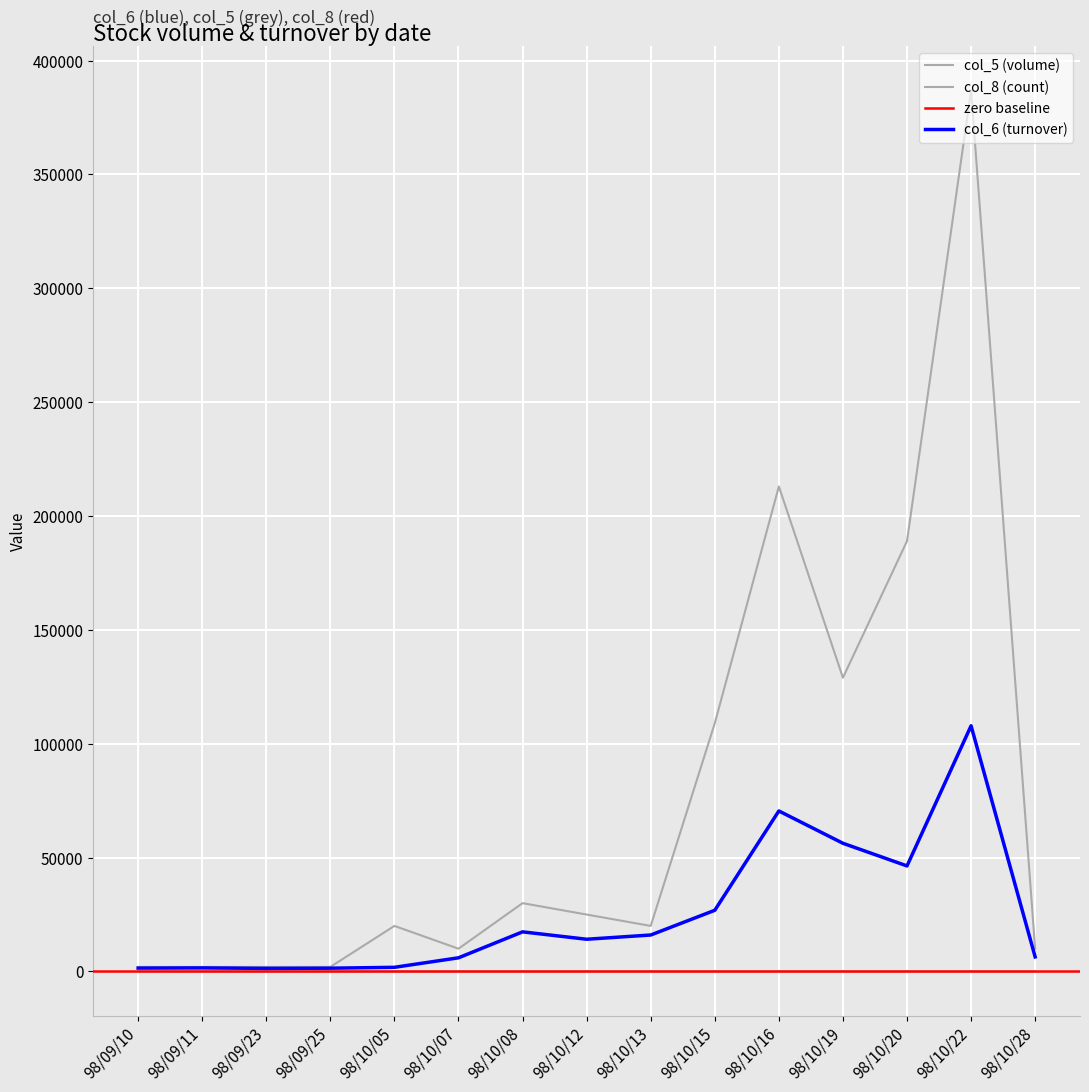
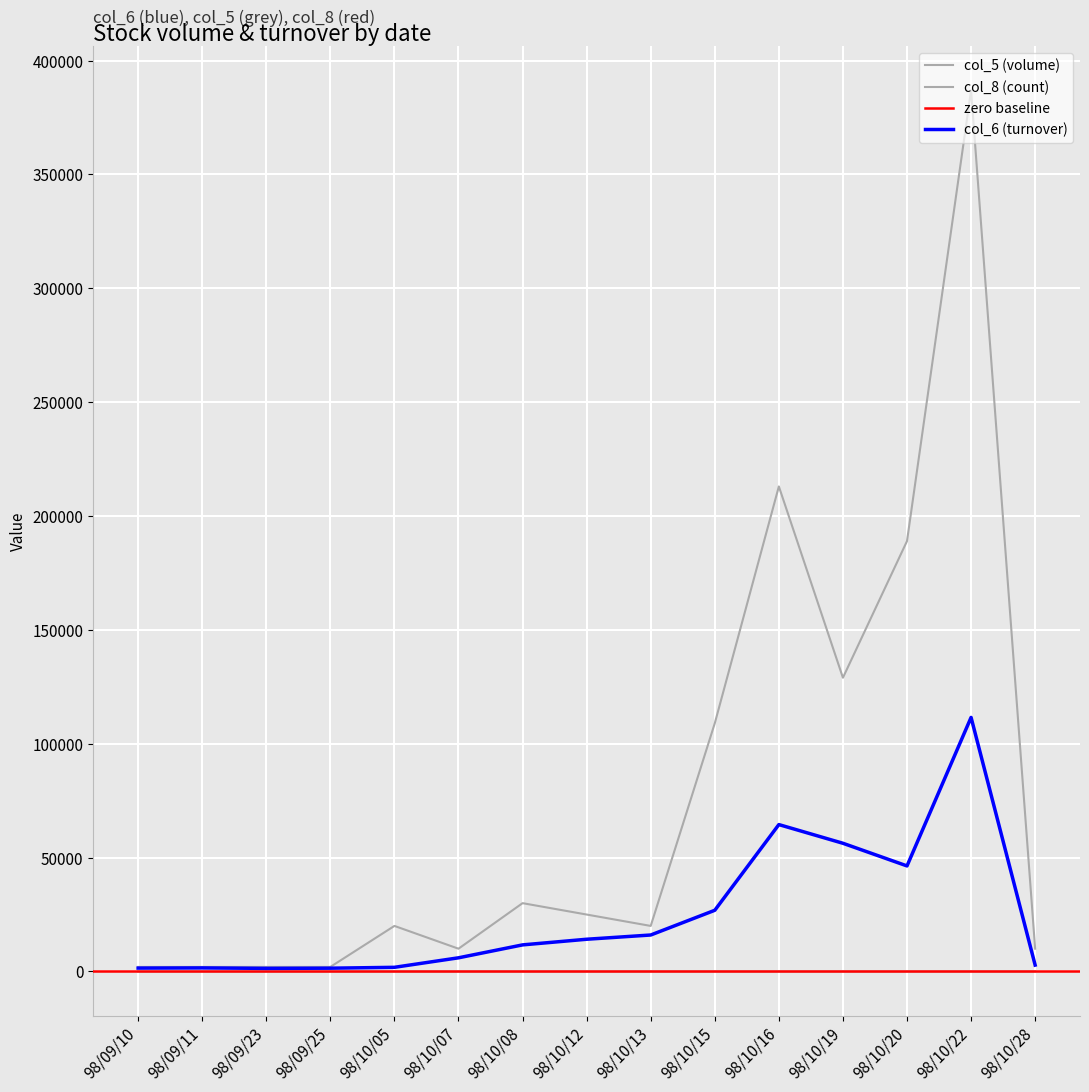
col_6 (turnover), 98/10/08: 17000 -> 12000
col_6 (turnover), 98/10/16: 70000 -> 65000
col_6 (turnover), 98/10/22: 108000 -> 112000
col_6 (turnover), 98/10/28: 6000 -> 3000
